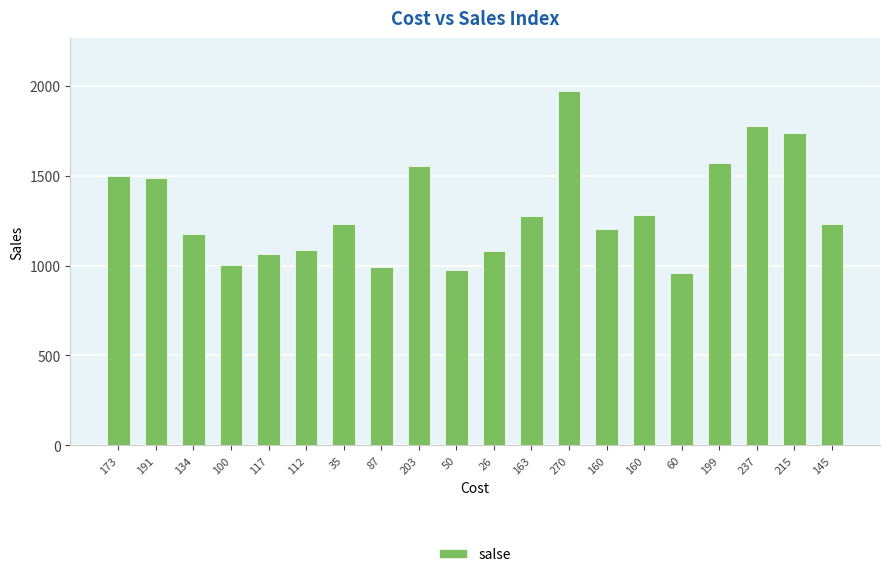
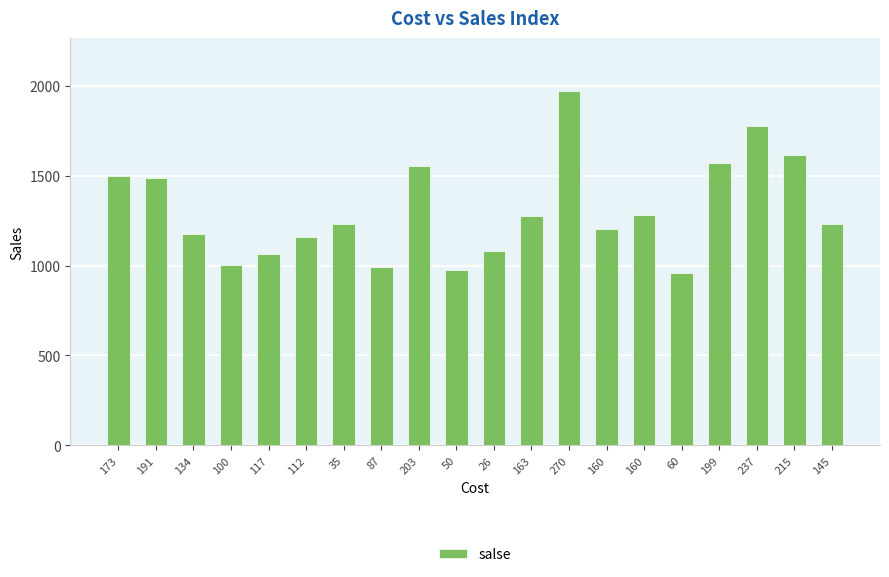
112: 1090 -> 1160
215: 1740 -> 1610
